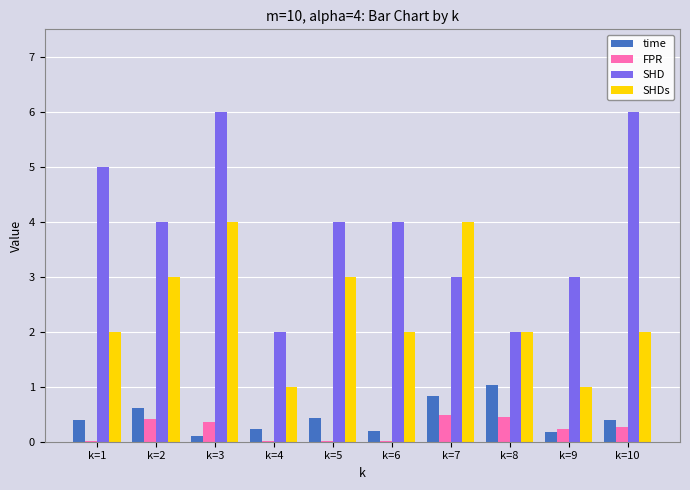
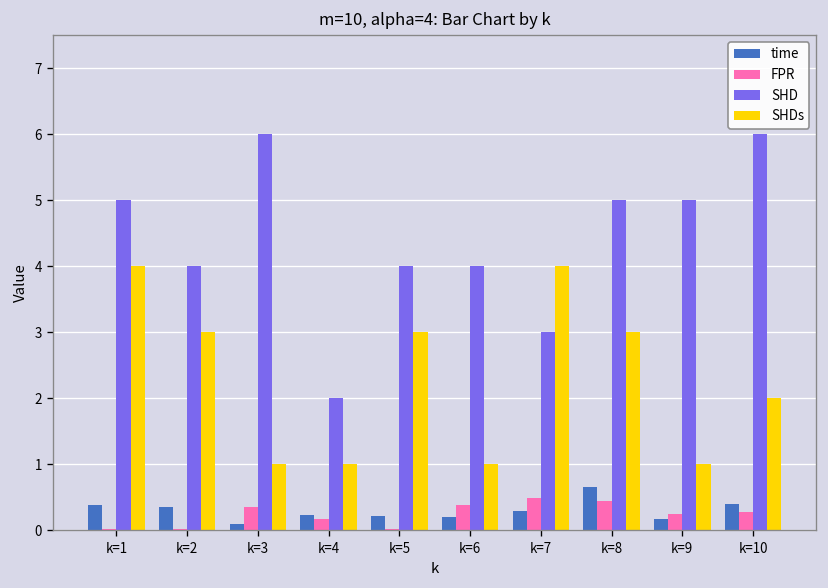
SHDs, k=1: 2 -> 4
time, k=2: 0.6 -> 0.3
FPR, k=2: 0.4 -> 0.0
SHDs, k=3: 4 -> 1
FPR, k=4: 0.0 -> 0.2
time, k=5: 0.4 -> 0.2
FPR, k=6: 0.0 -> 0.4
SHDs, k=6: 2 -> 1
time, k=7: 0.8 -> 0.3
time, k=8: 1.0 -> 0.7
SHD, k=8: 2 -> 5
SHDs, k=8: 2 -> 3
SHD, k=9: 3 -> 5
